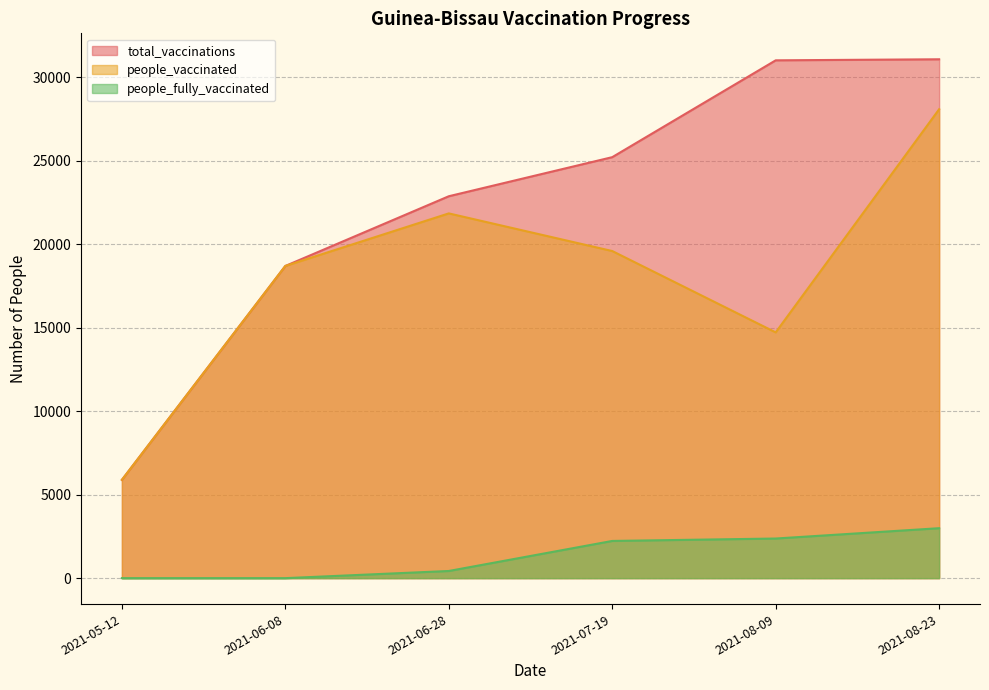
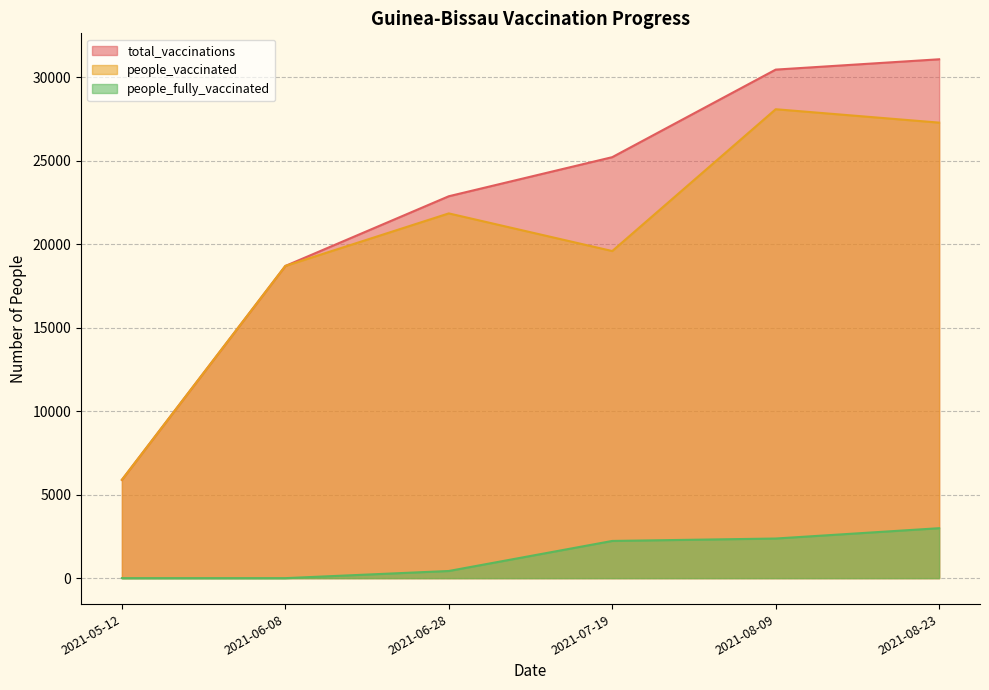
total_vaccinations, 2021-08-09: 31000 -> 30500
people_vaccinated, 2021-08-09: 14700 -> 28100
people_vaccinated, 2021-08-23: 28100 -> 27300
